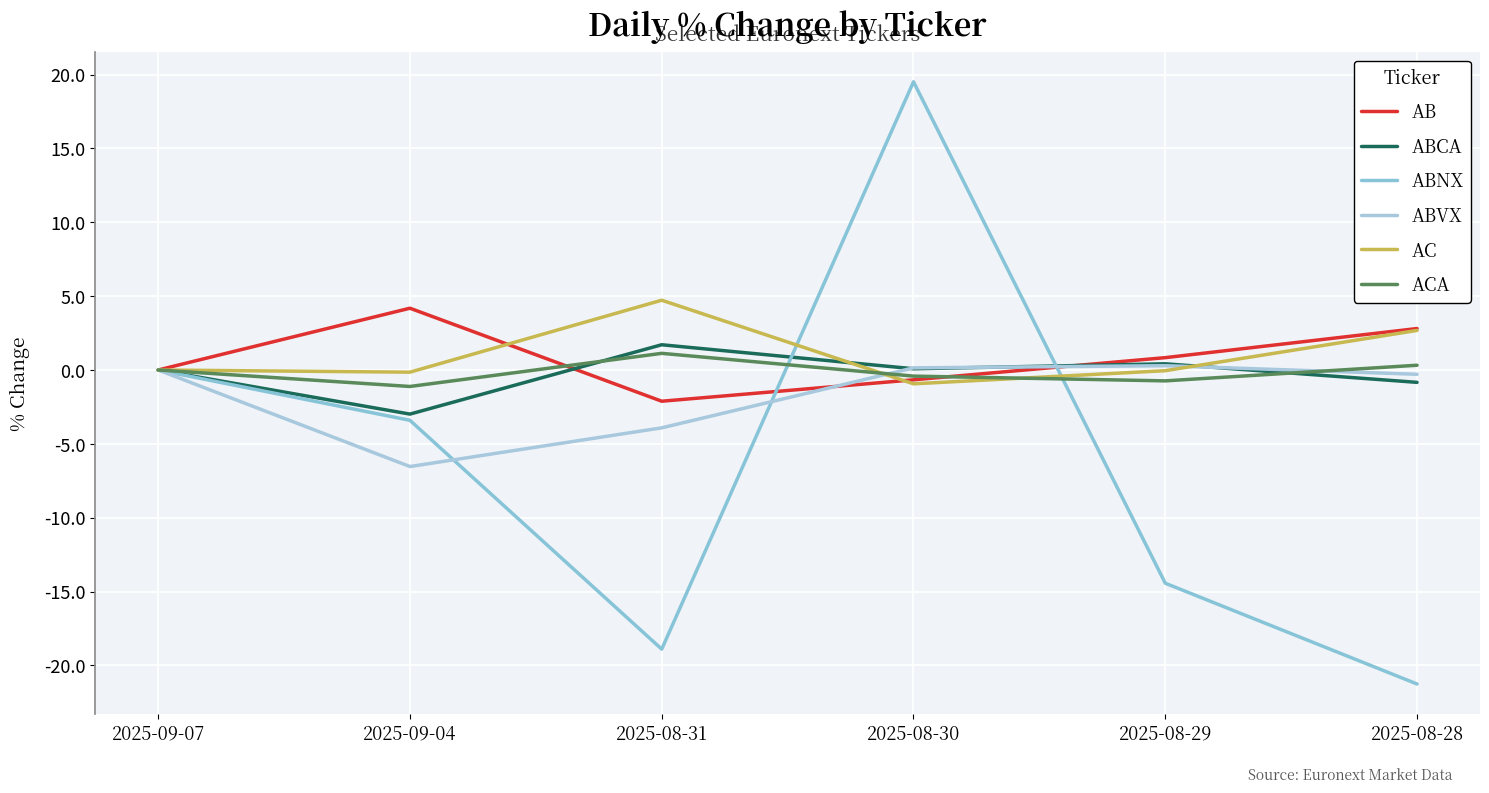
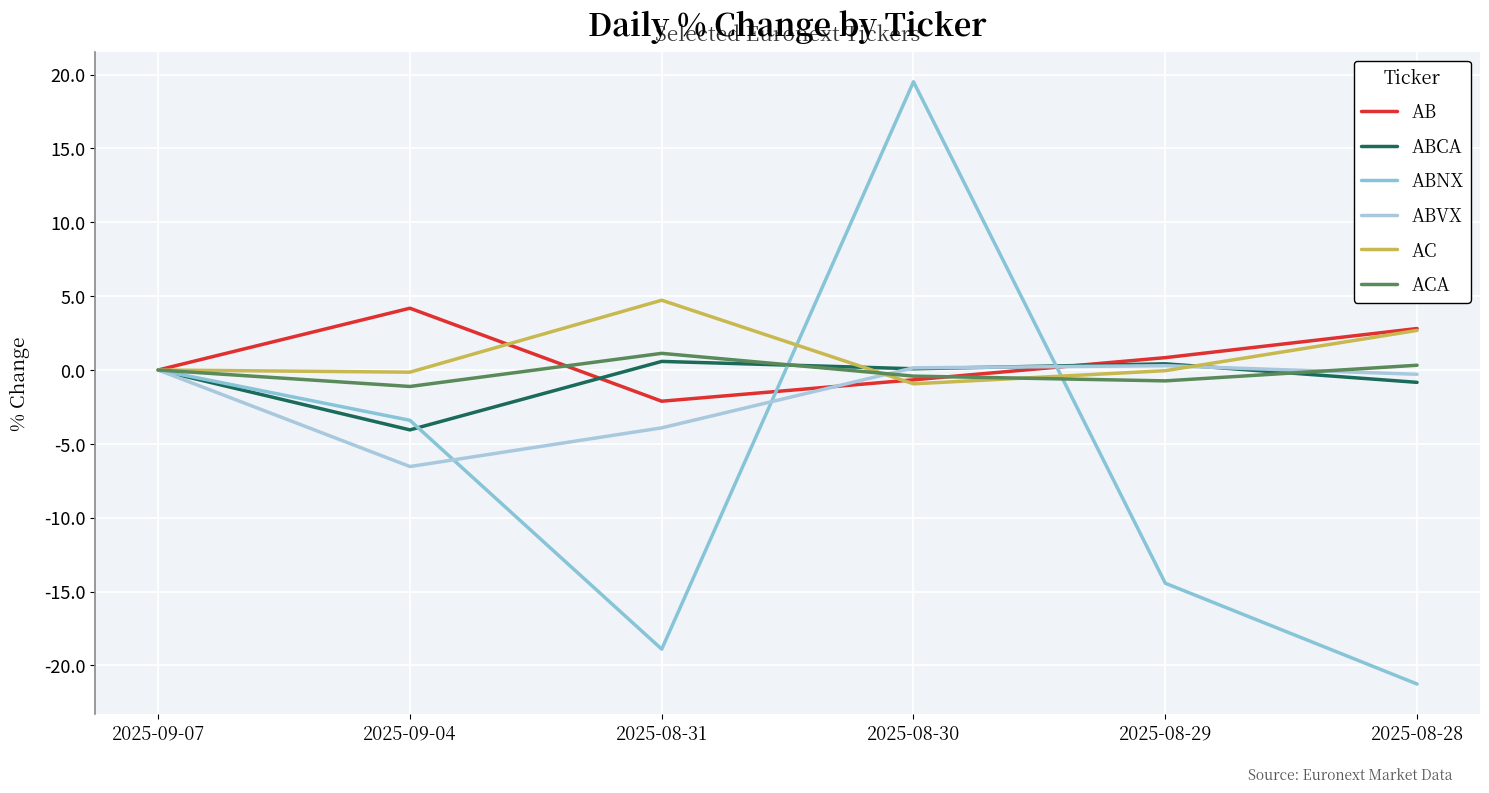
ABCA, 2025-09-04: -3.0 -> -4.1
ABCA, 2025-08-31: 1.7 -> 0.6
